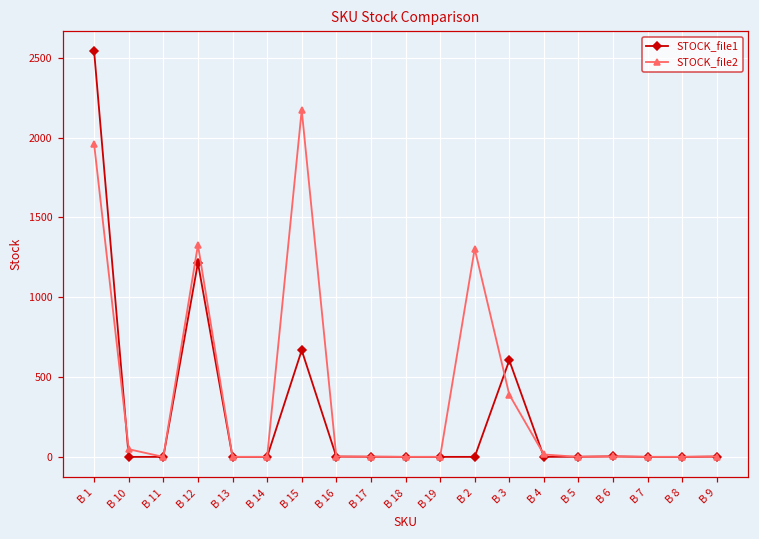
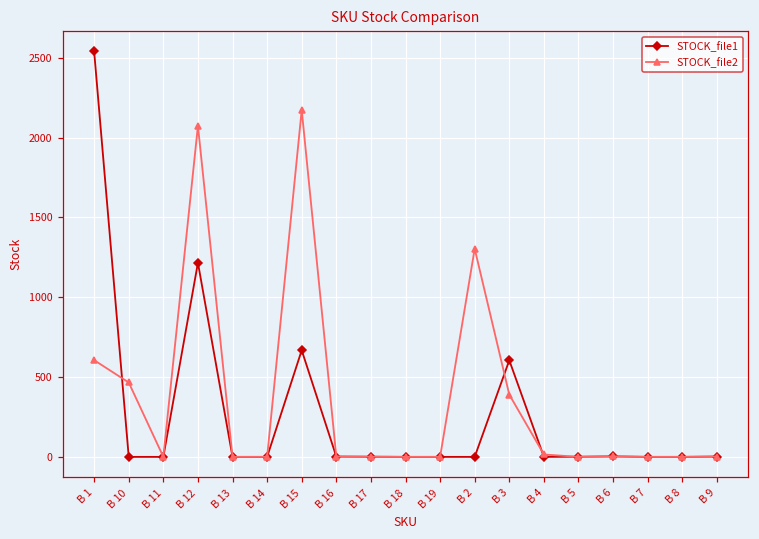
STOCK_file2, B 1: 1960 -> 610
STOCK_file2, B 10: 50 -> 470
STOCK_file2, B 12: 1330 -> 2070
